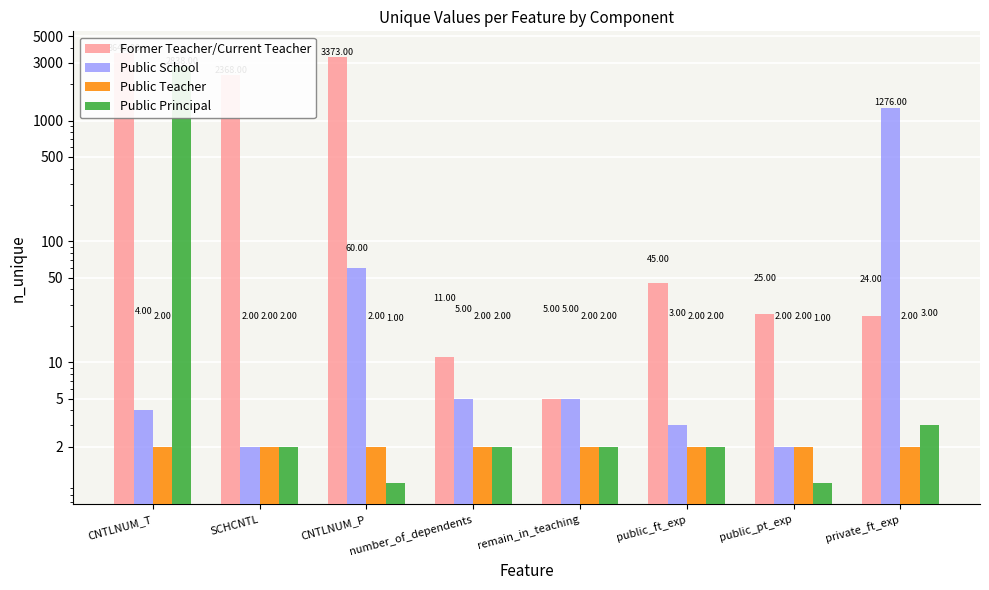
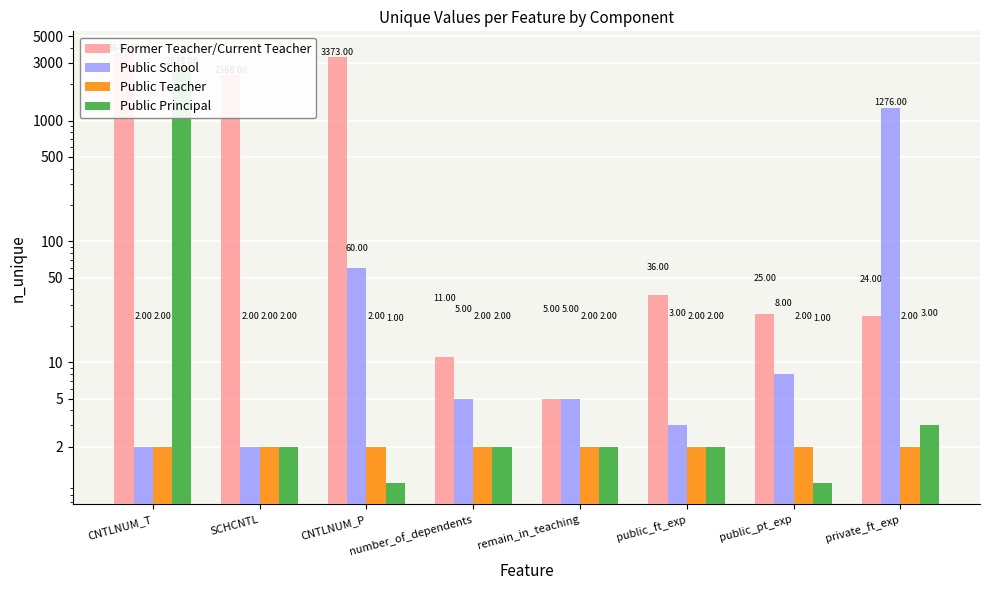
Public School, CNTLNUM_T: 4.00 -> 2.00
Former Teacher/Current Teacher, public_ft_exp: 45.00 -> 36.00
Public School, public_pt_exp: 2.00 -> 8.00
